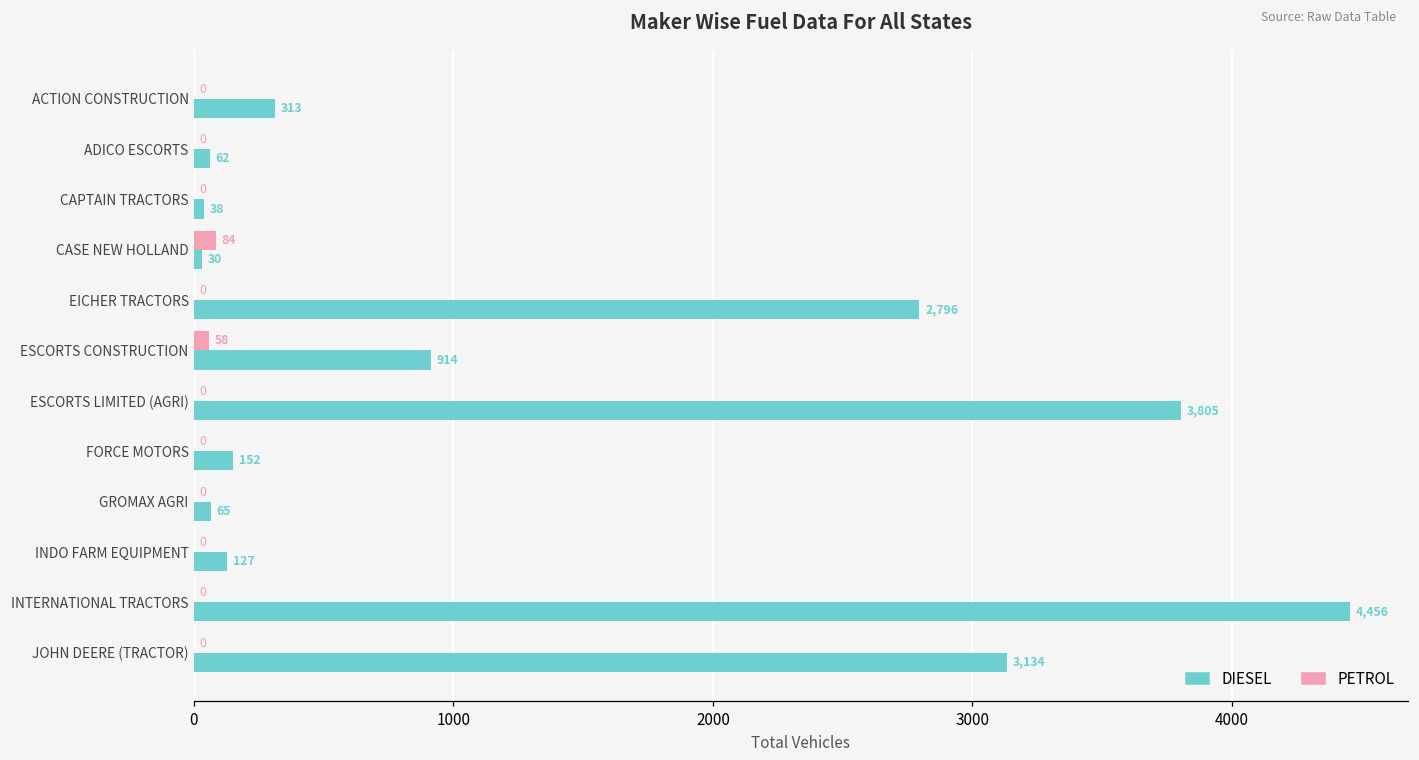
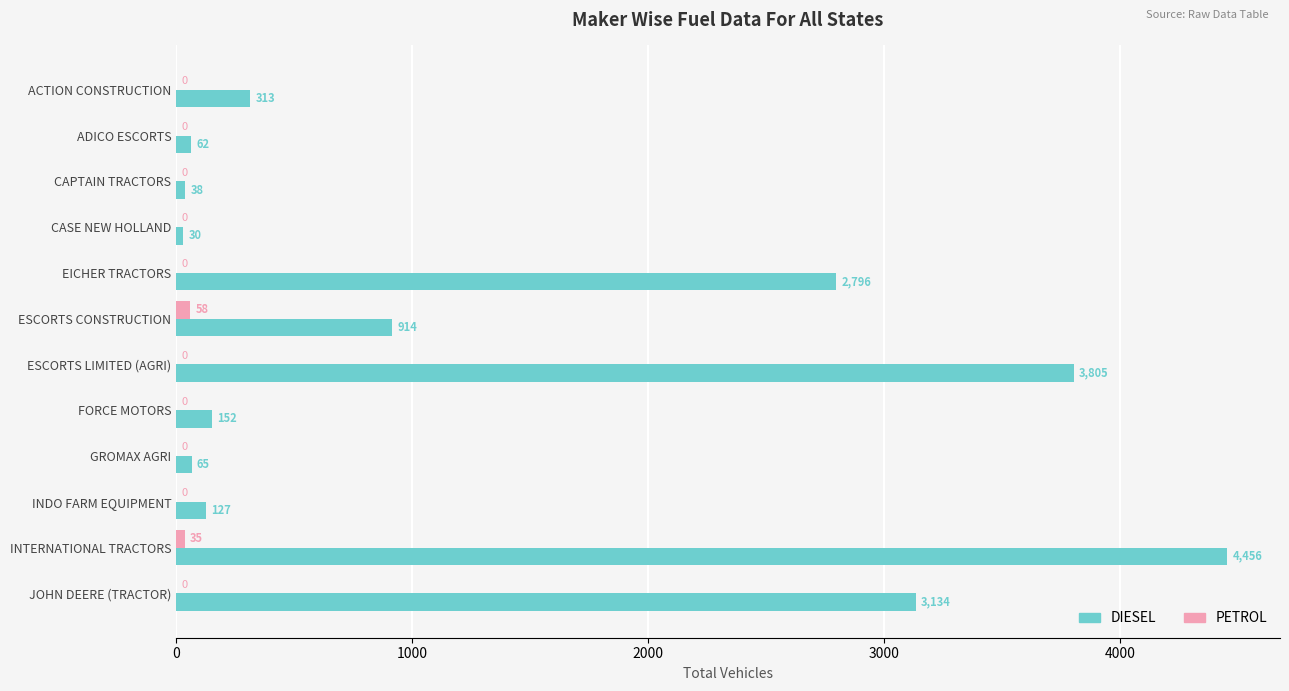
PETROL, CASE NEW HOLLAND: 84 -> 0
PETROL, INTERNATIONAL TRACTORS: 0 -> 35
